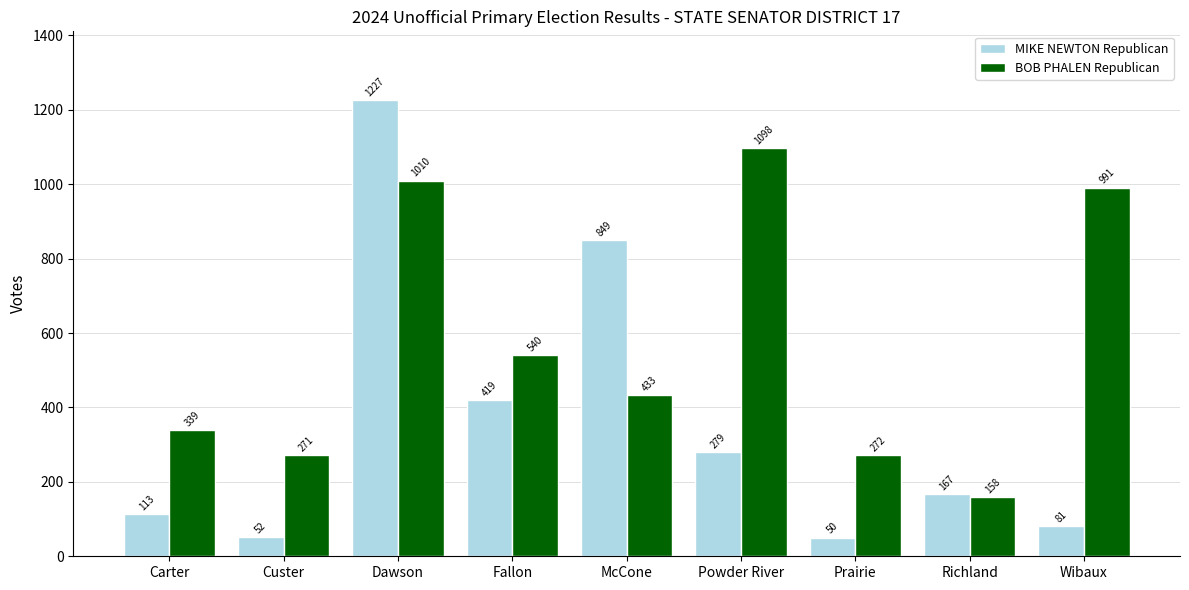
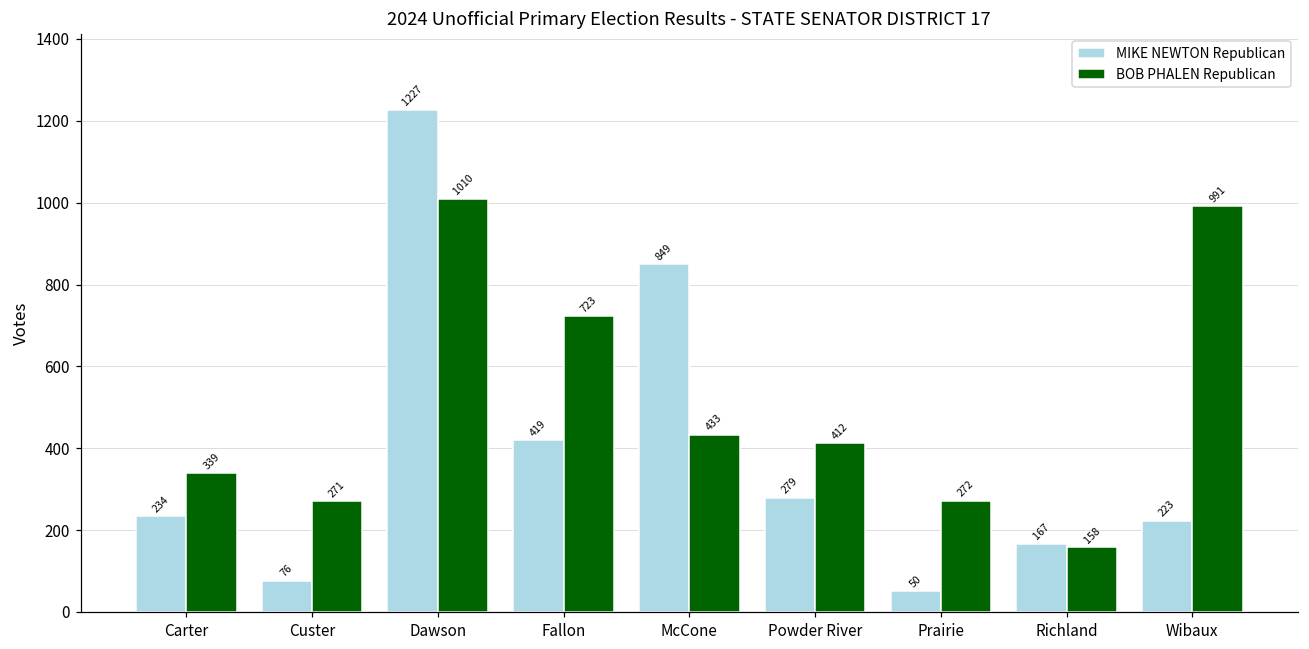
MIKE NEWTON Republican, Carter: 113 -> 234
MIKE NEWTON Republican, Custer: 52 -> 76
BOB PHALEN Republican, Fallon: 540 -> 723
BOB PHALEN Republican, Powder River: 1098 -> 412
MIKE NEWTON Republican, Wibaux: 81 -> 223
